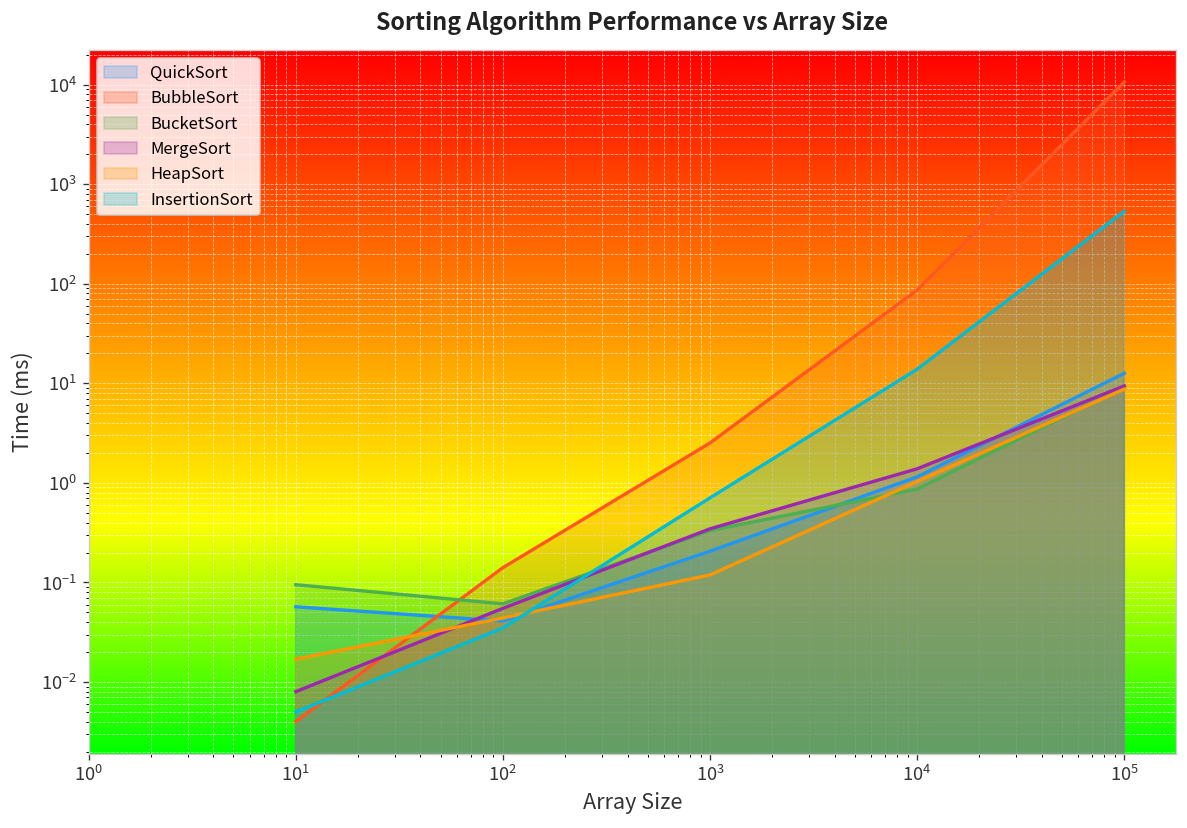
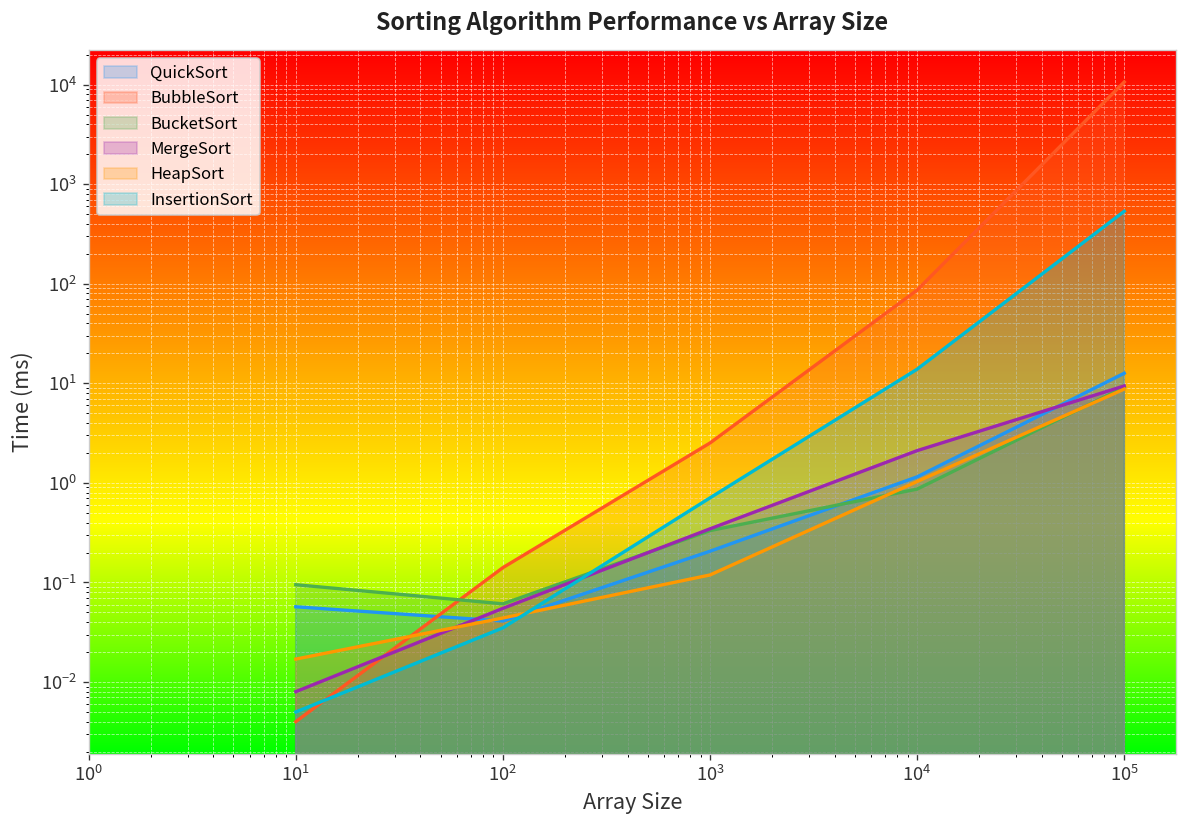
MergeSort, 10^4: 1.4 -> 2.1
